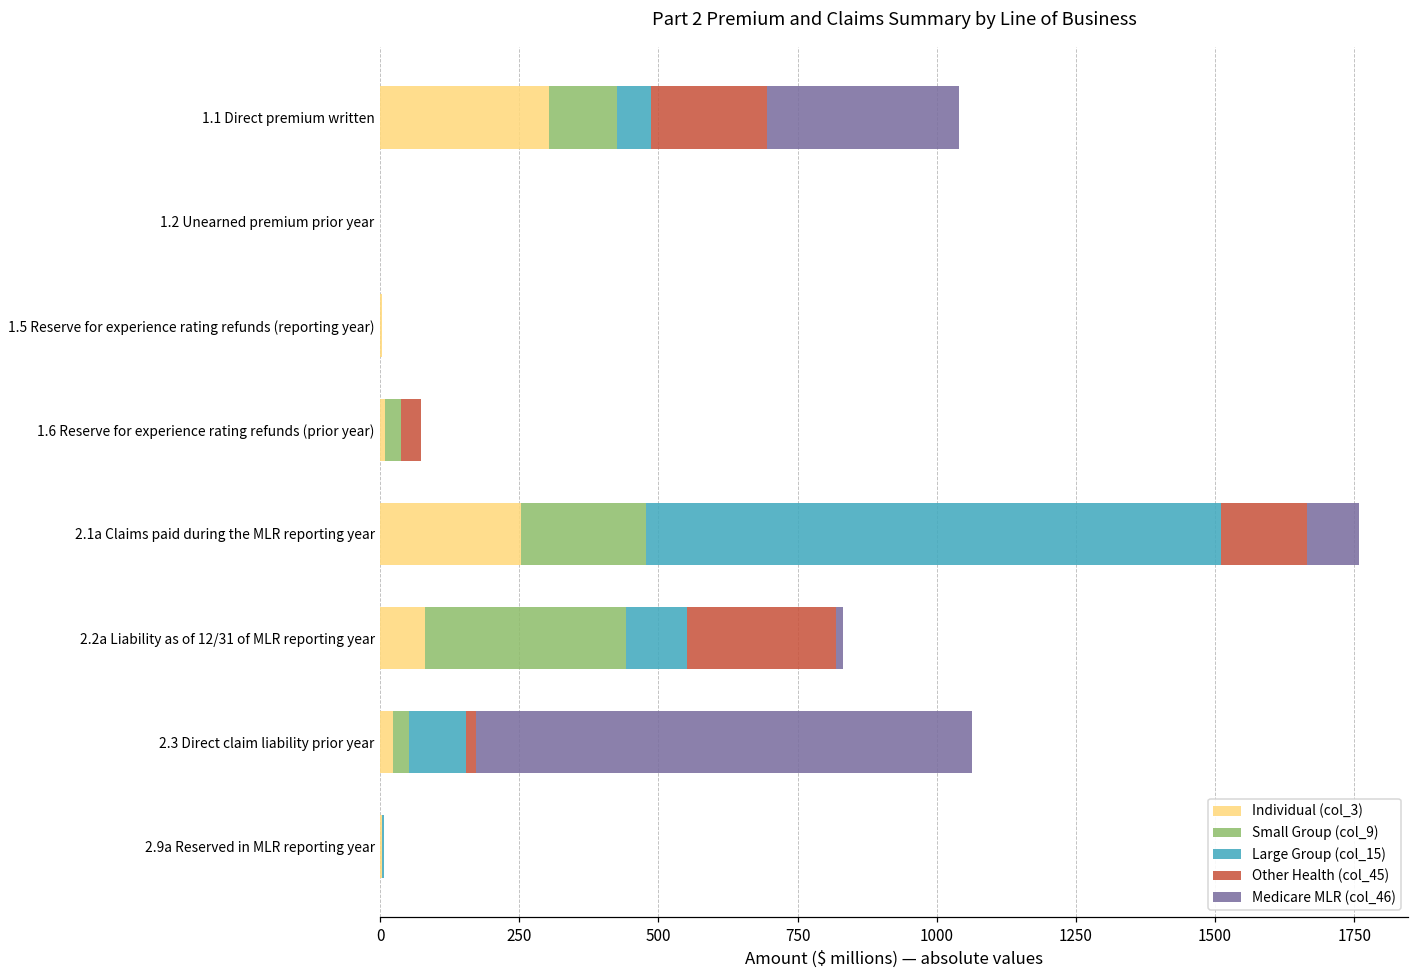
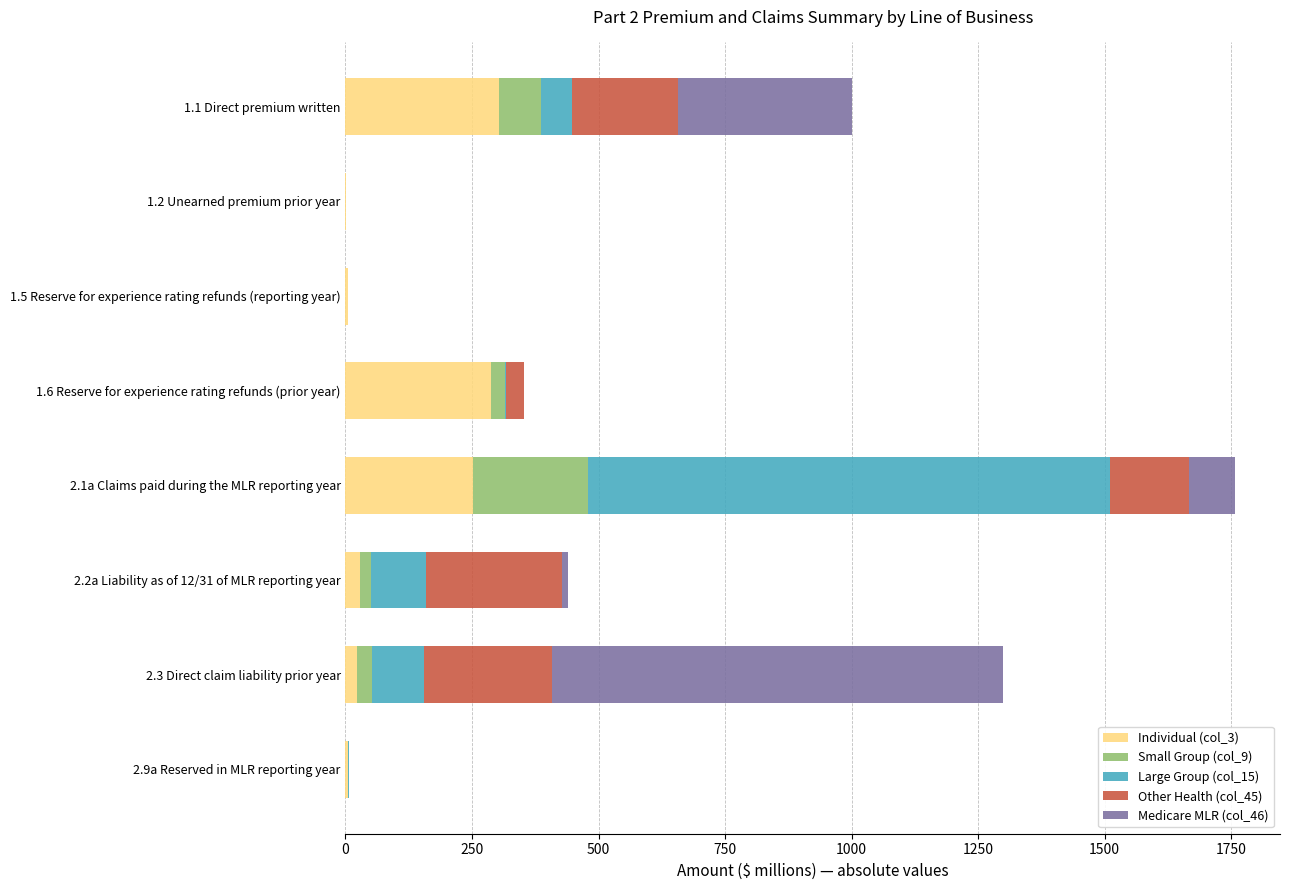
Small Group (col_9), 1.1 Direct premium written: 120 -> 80
Individual (col_3), 1.6 Reserve for experience rating refunds (prior year): 10 -> 290
Individual (col_3), 2.2a Liability as of 12/31 of MLR reporting year: 80 -> 30
Small Group (col_9), 2.2a Liability as of 12/31 of MLR reporting year: 360 -> 20
Other Health (col_45), 2.3 Direct claim liability prior year: 20 -> 250
